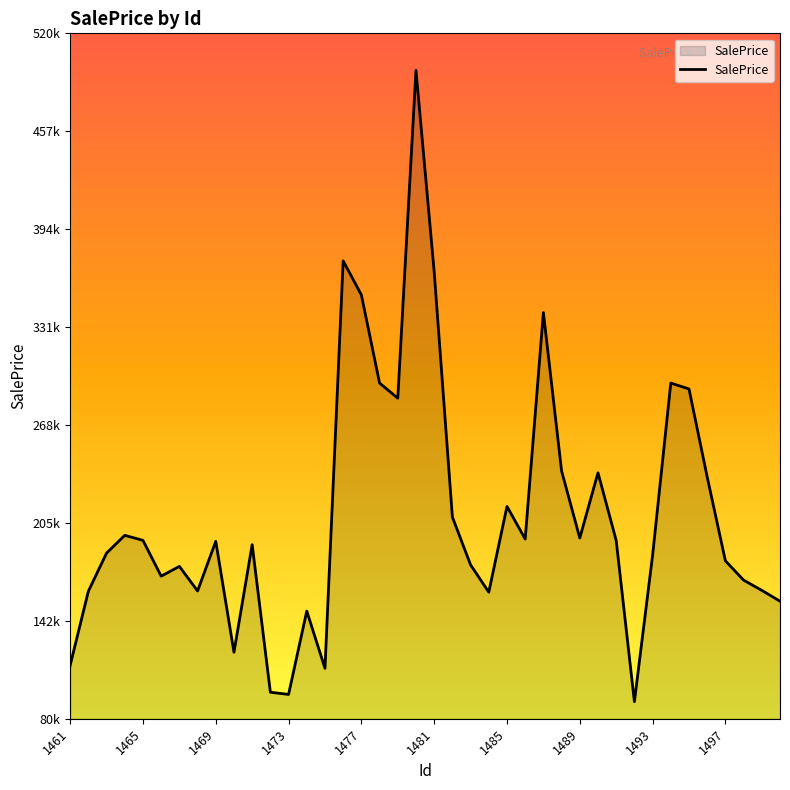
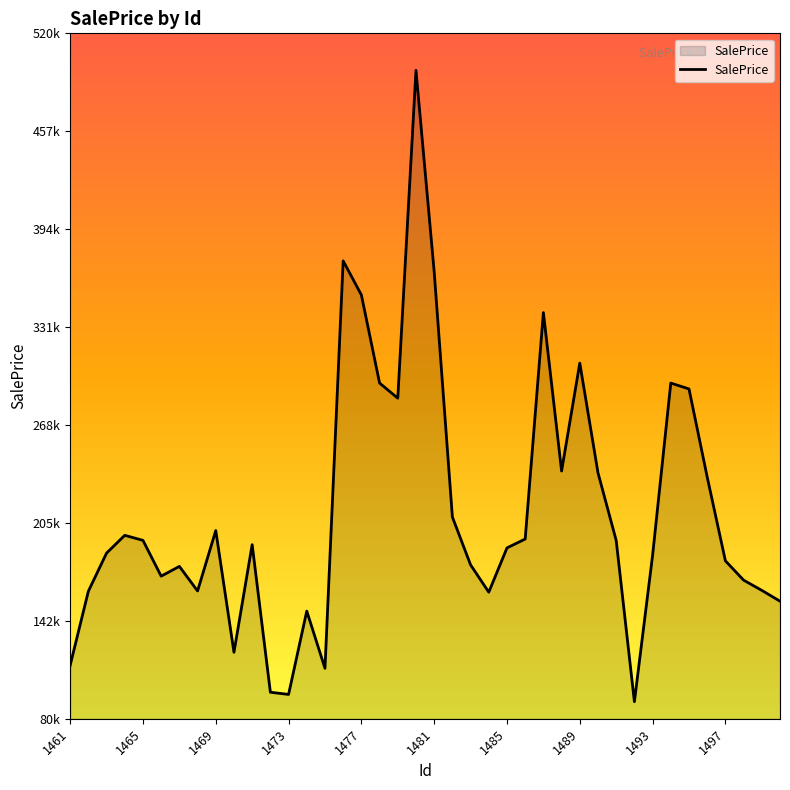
1469: 194000 -> 201000
1485: 216000 -> 190000
1489: 196000 -> 308000
